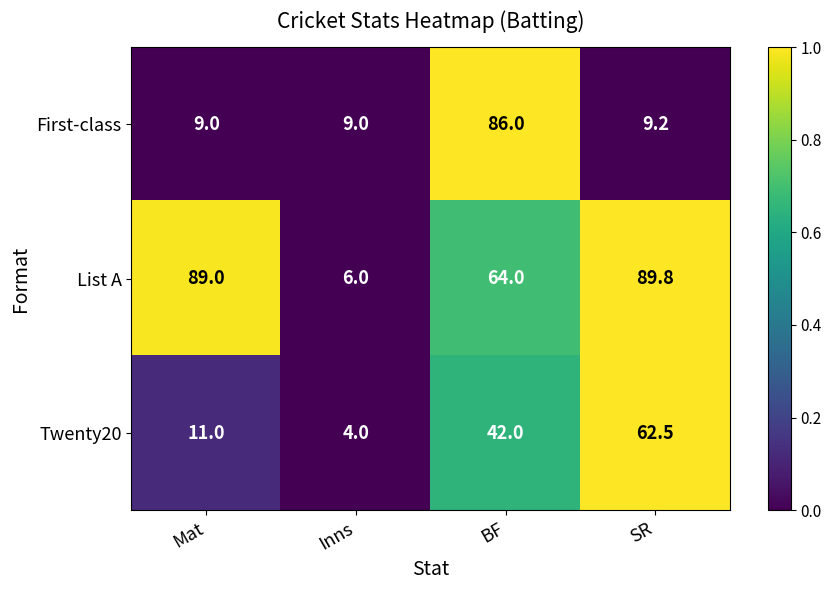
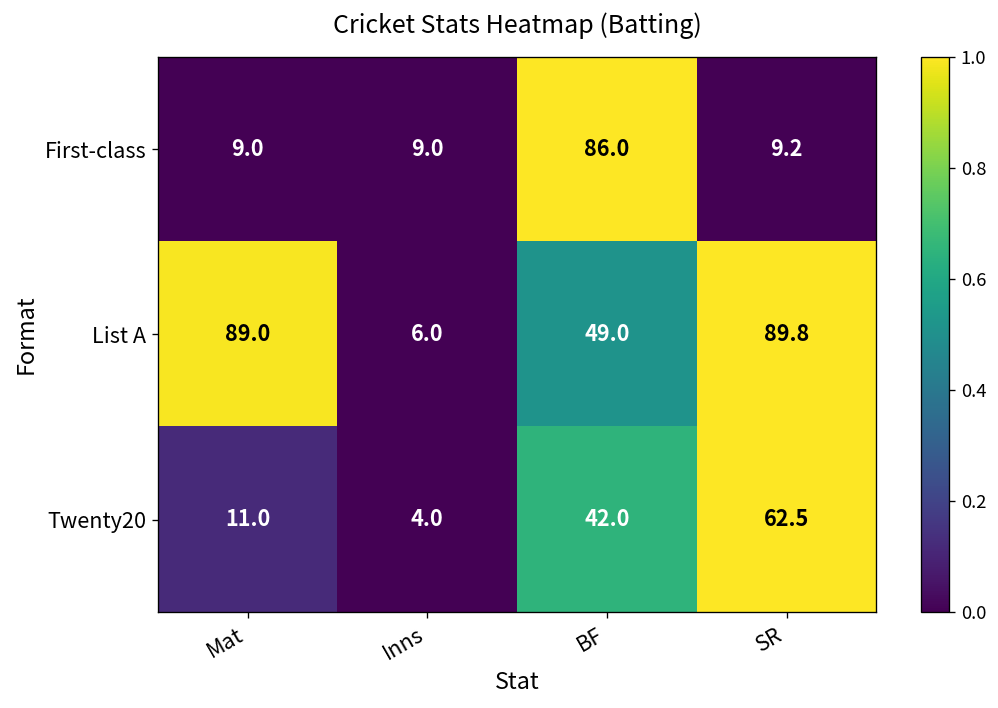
List A, BF: 64.0 -> 49.0
